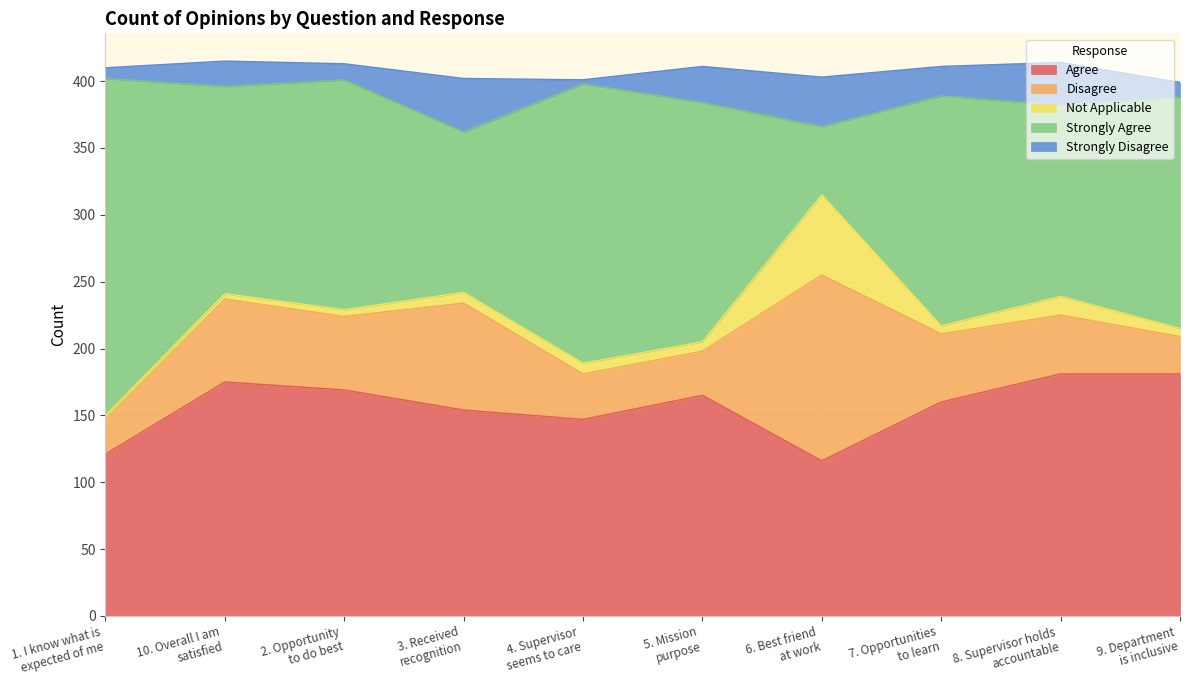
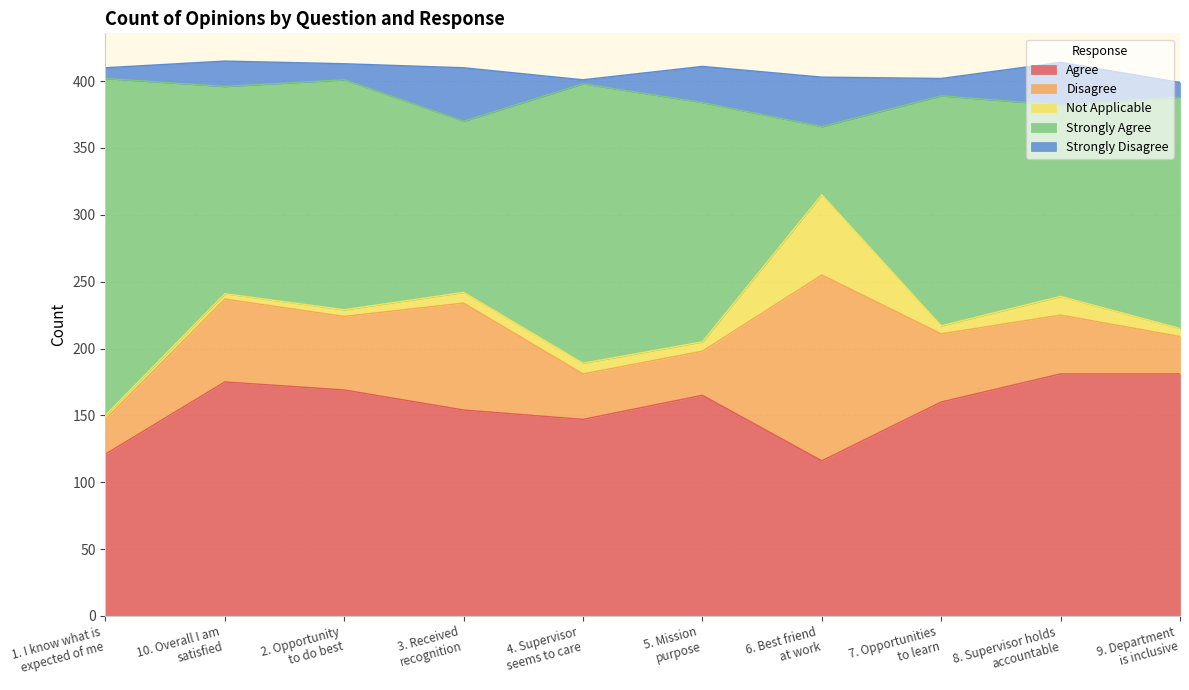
Strongly Agree, 3. Received recognition: 120 -> 128
Strongly Disagree, 7. Opportunities to learn: 22 -> 13
